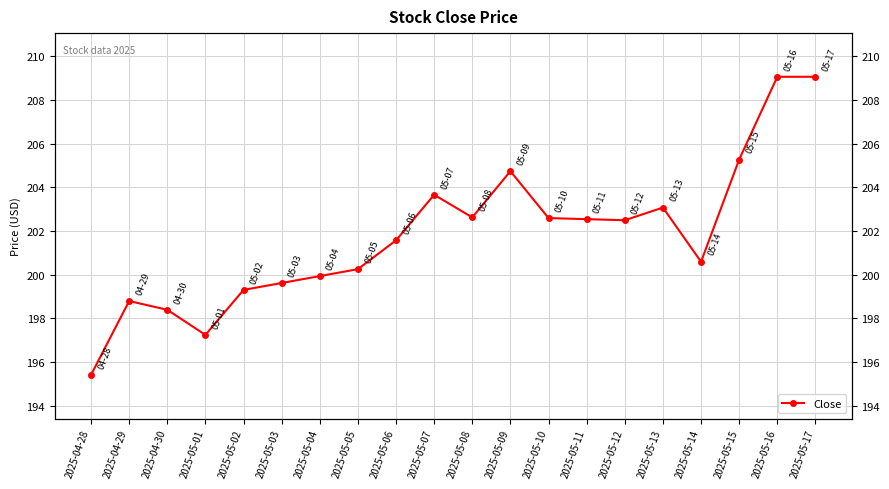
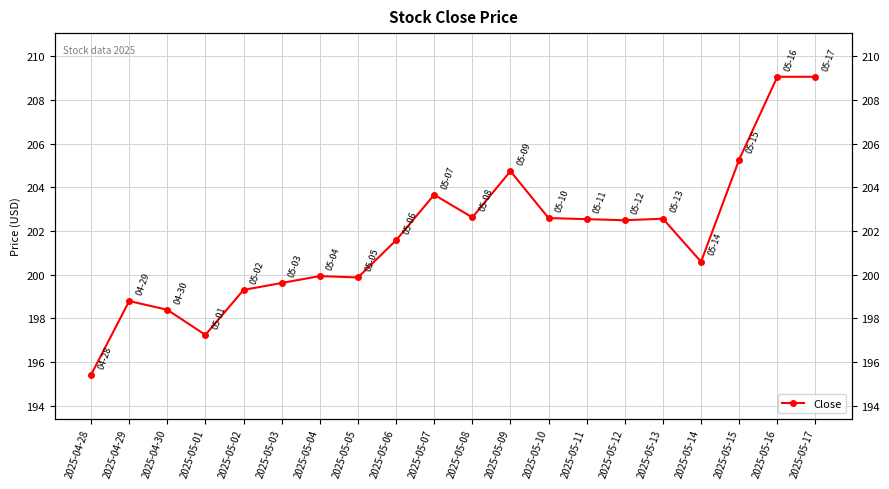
2025-05-05: 200.3 -> 199.9
2025-05-13: 203.1 -> 202.6
